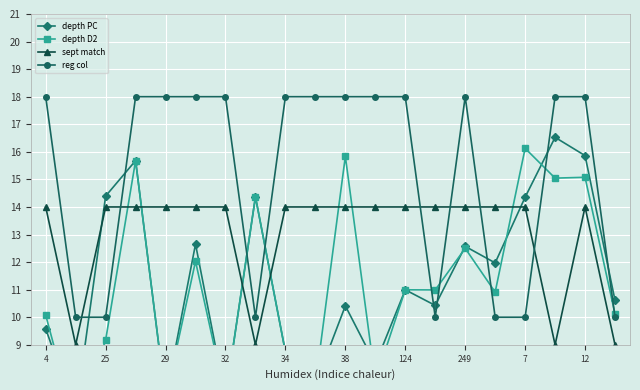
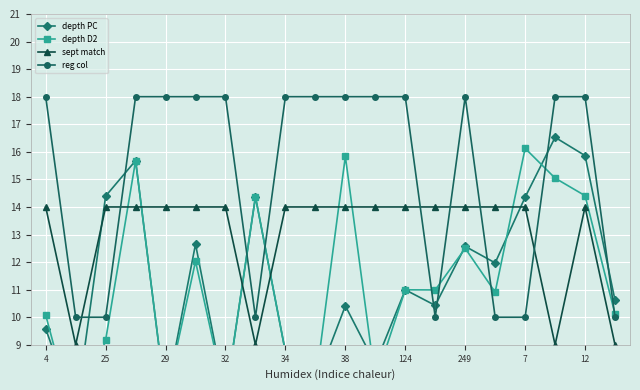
depth D2, 12: 15.1 -> 14.4
